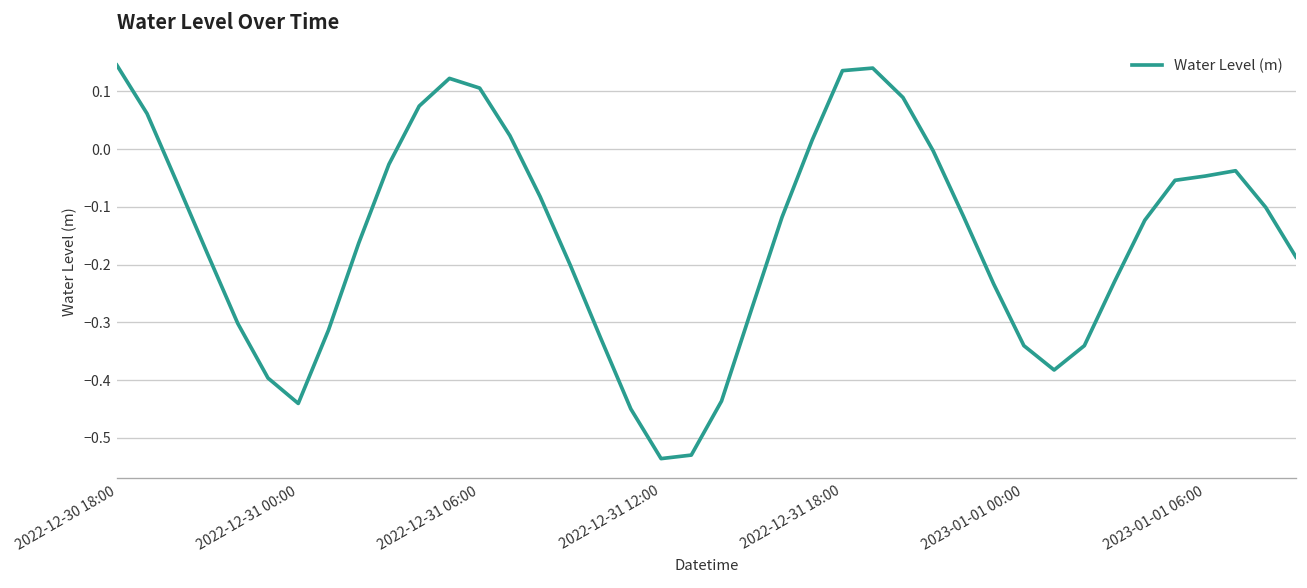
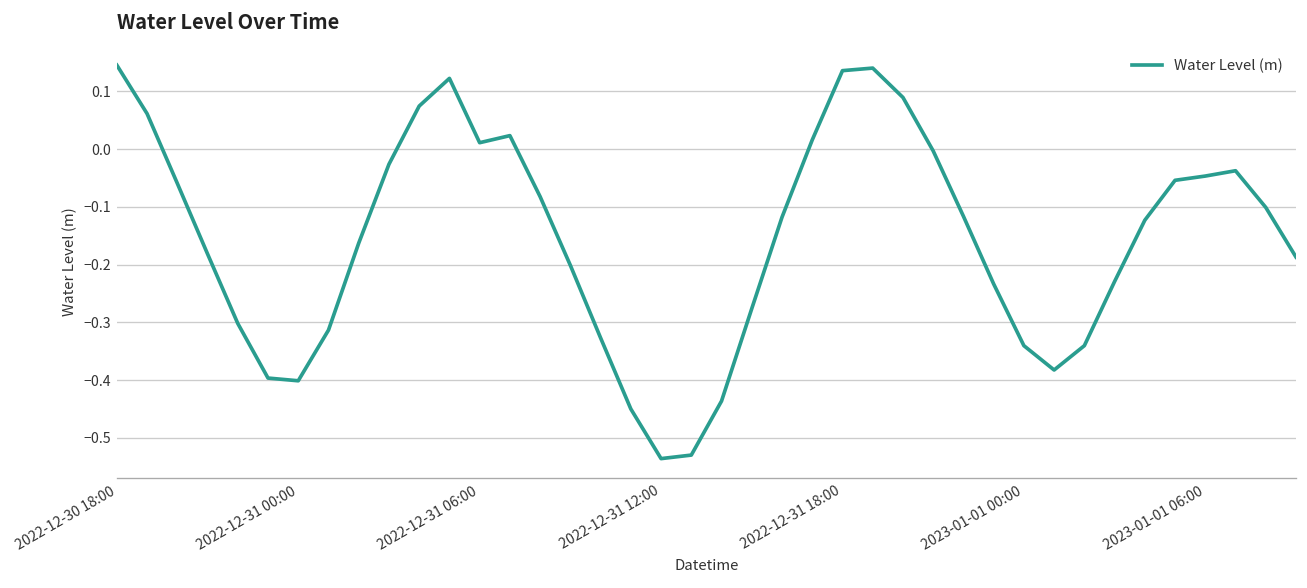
2022-12-31 00:00: -0.44 -> -0.40
2022-12-31 06:00: 0.11 -> 0.01
